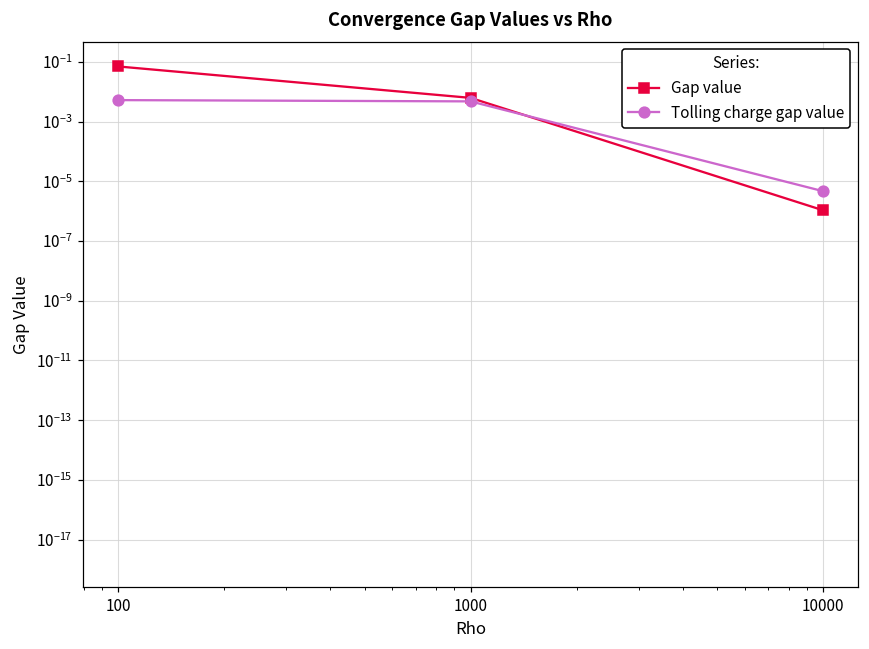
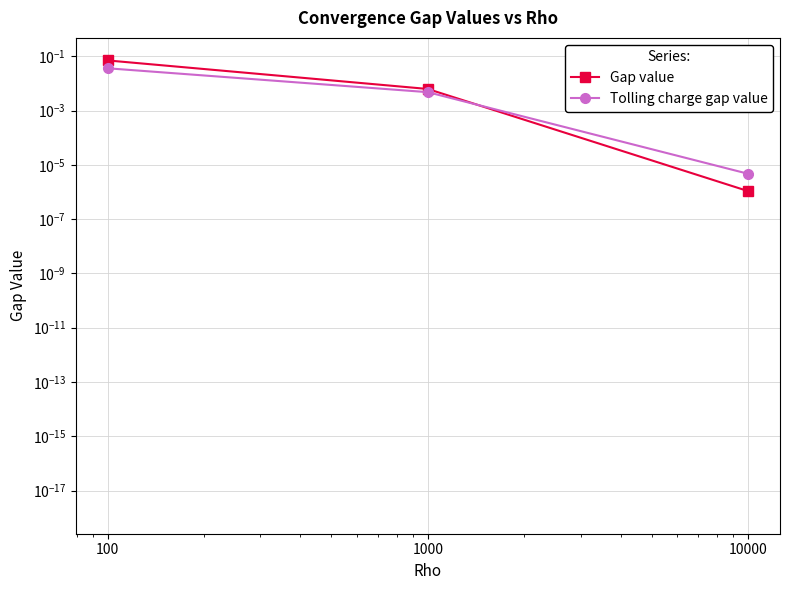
Tolling charge gap value, 100: 0.005 -> 0.04
